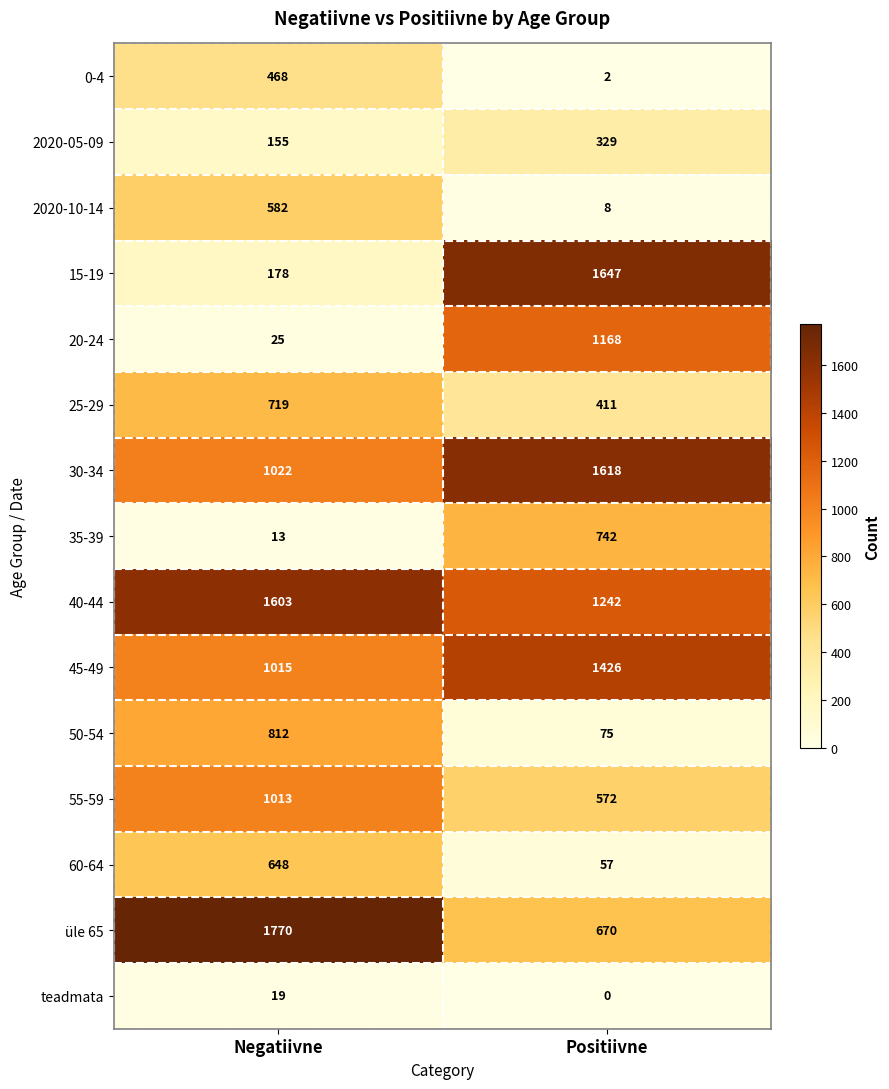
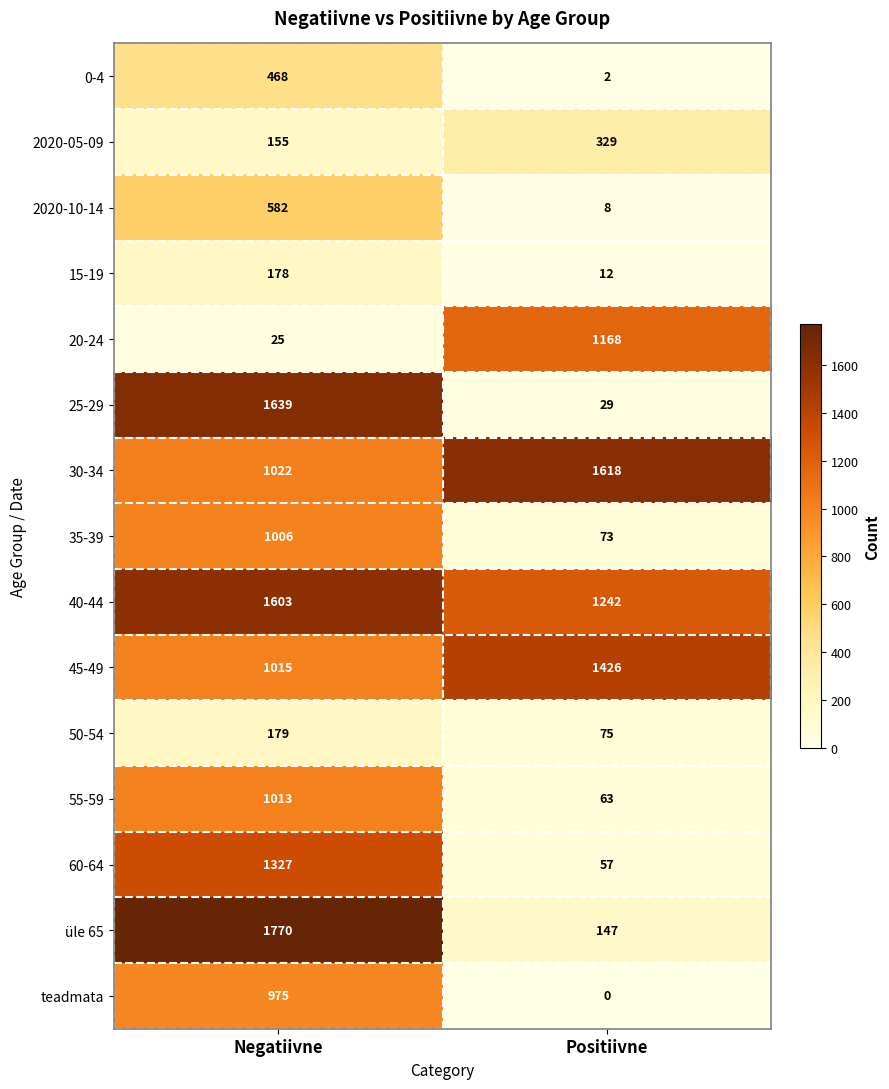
15-19, Positiivne: 1647 -> 12
25-29, Negatiivne: 719 -> 1639
25-29, Positiivne: 411 -> 29
35-39, Negatiivne: 13 -> 1006
35-39, Positiivne: 742 -> 73
50-54, Negatiivne: 812 -> 179
55-59, Positiivne: 572 -> 63
60-64, Negatiivne: 648 -> 1327
üle 65, Positiivne: 670 -> 147
teadmata, Negatiivne: 19 -> 975
